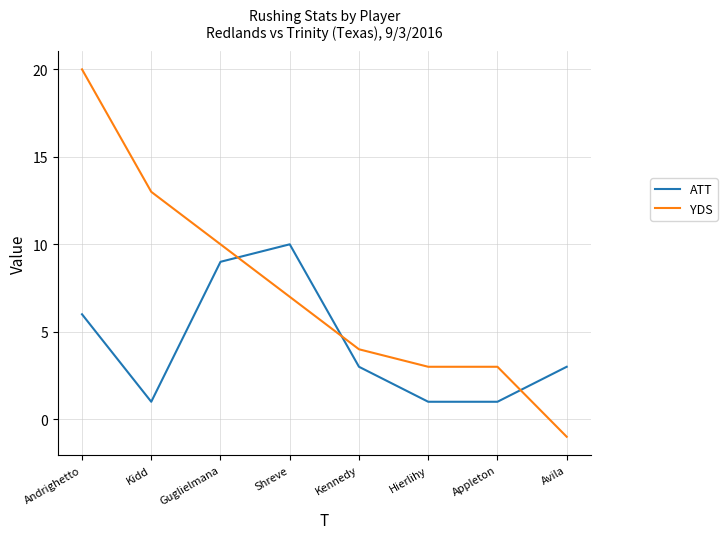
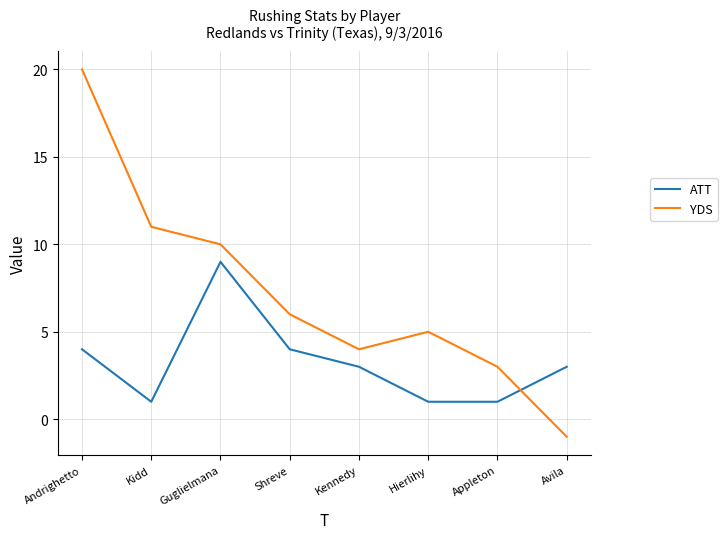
ATT, Andrighetto: 6 -> 4
YDS, Kidd: 13 -> 11
ATT, Shreve: 10 -> 4
YDS, Shreve: 7 -> 6
YDS, Hierlihy: 3 -> 5
